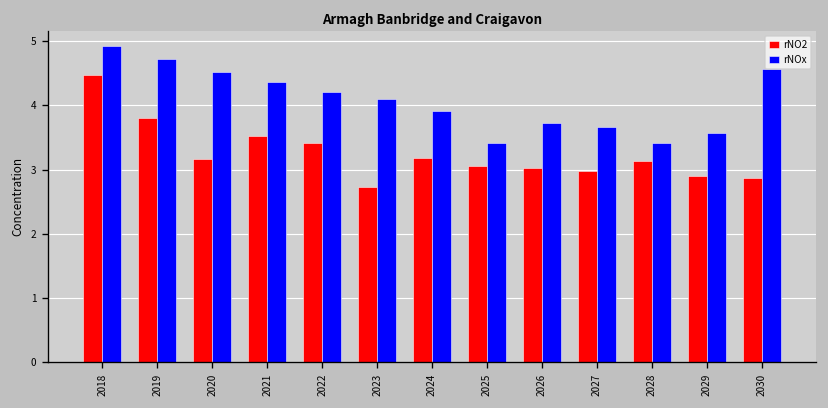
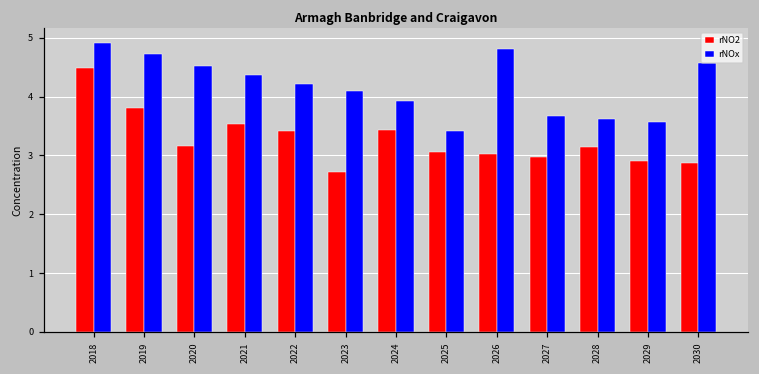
rNO2, 2024: 3.2 -> 3.4
rNOx, 2026: 3.7 -> 4.8
rNOx, 2028: 3.4 -> 3.6
